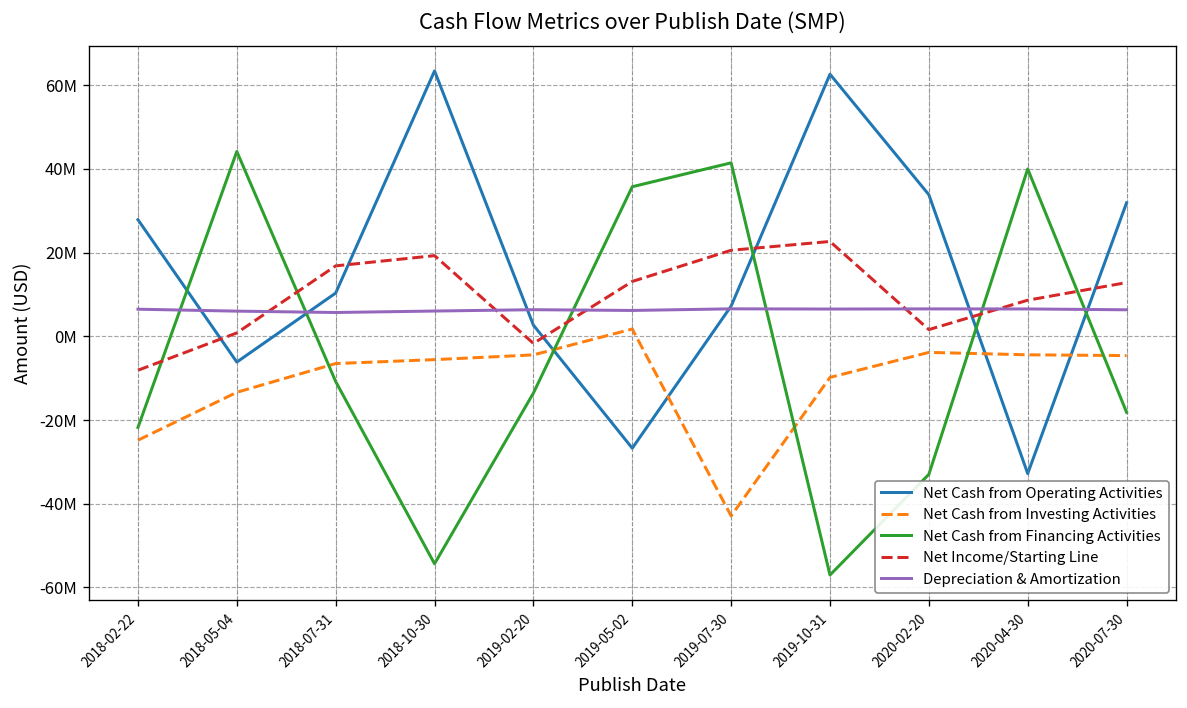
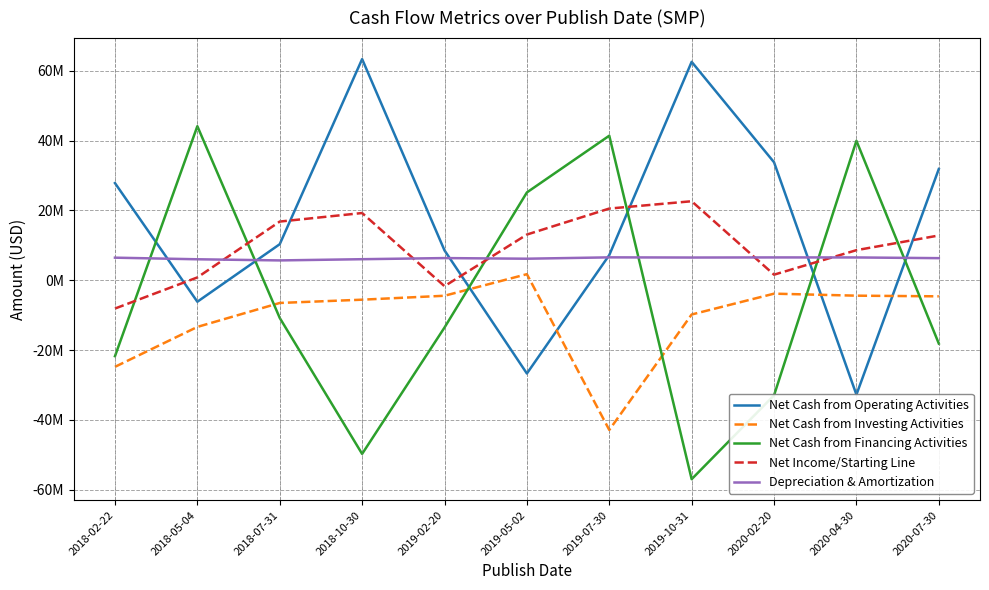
Net Cash from Financing Activities, 2018-10-30: -54000000 -> -50000000
Net Cash from Operating Activities, 2019-02-20: 3000000 -> 9000000
Net Cash from Financing Activities, 2019-05-02: 36000000 -> 25000000
